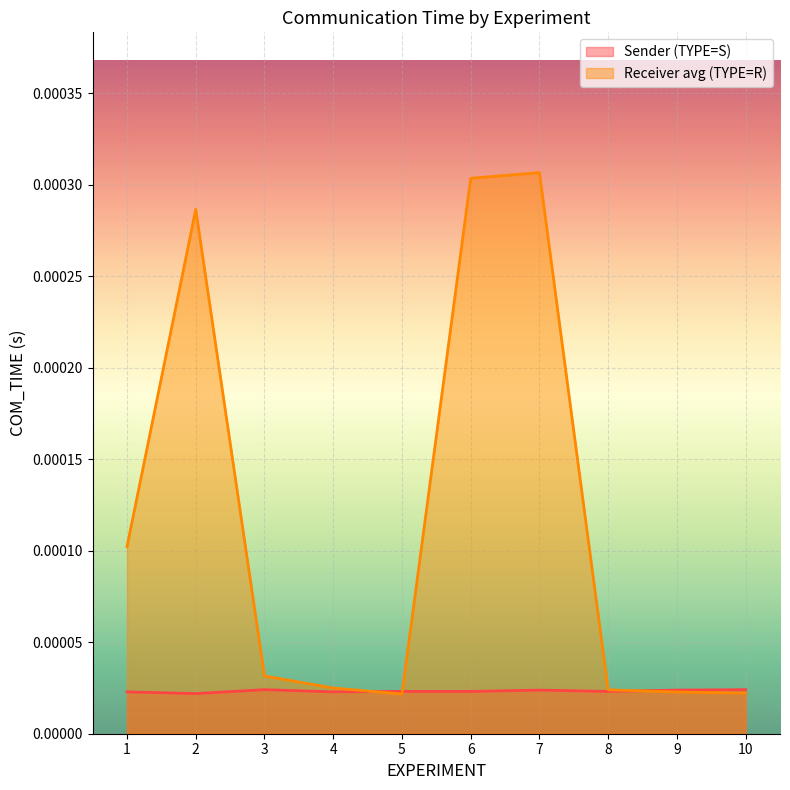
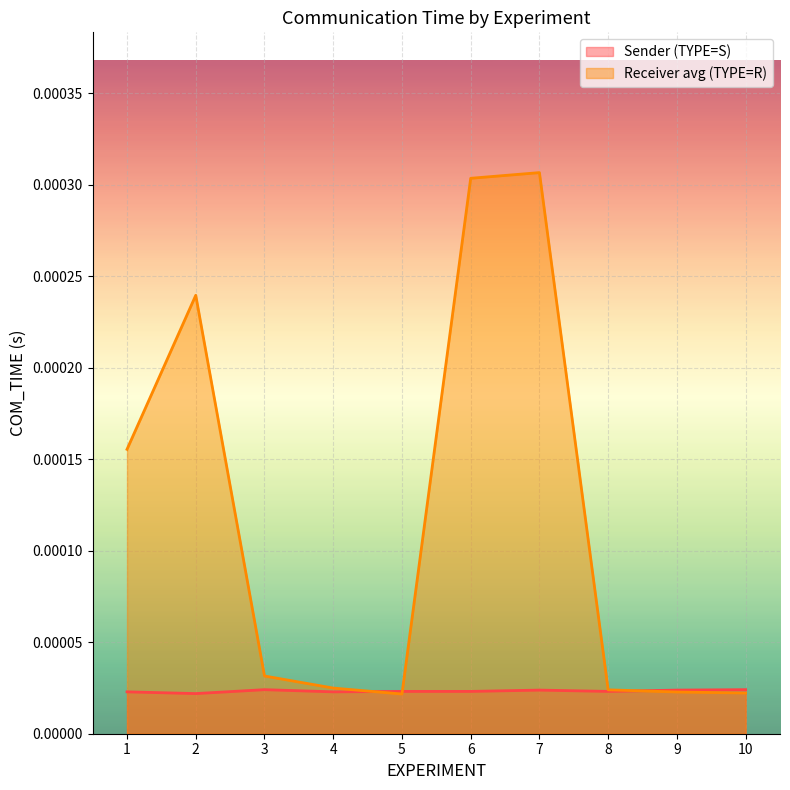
Receiver avg (TYPE=R), 1: 0.000102 -> 0.000155
Receiver avg (TYPE=R), 2: 0.000287 -> 0.000240
